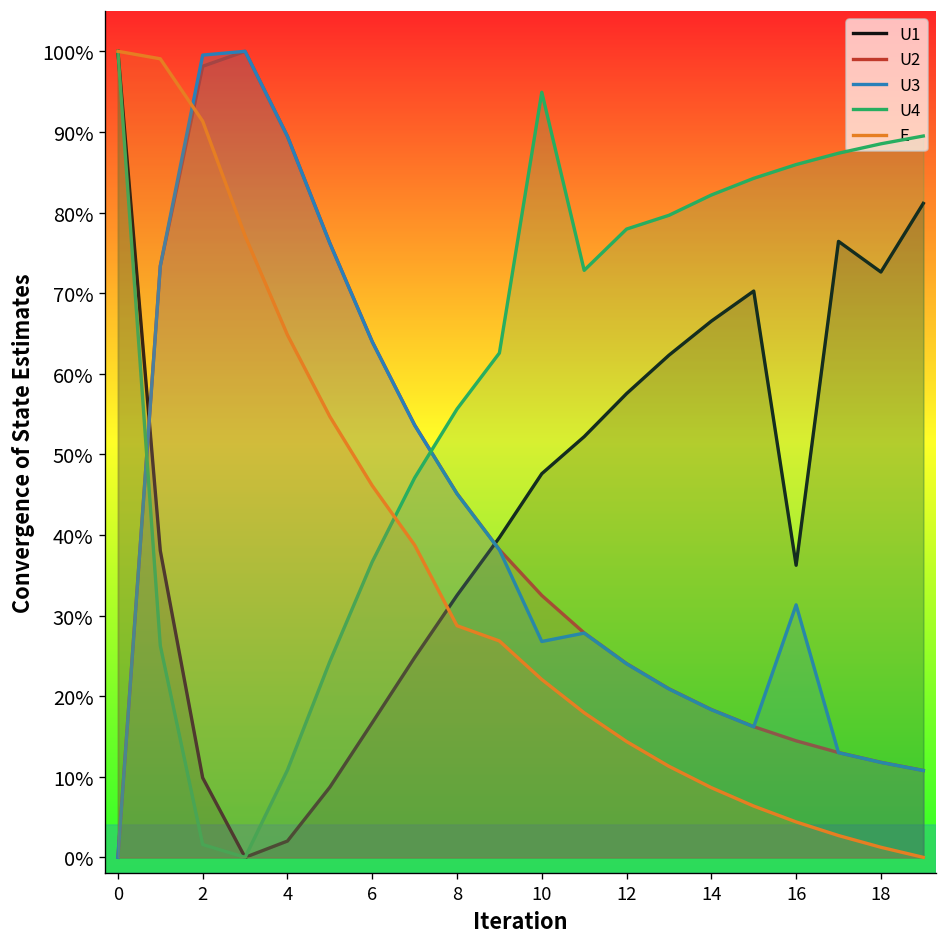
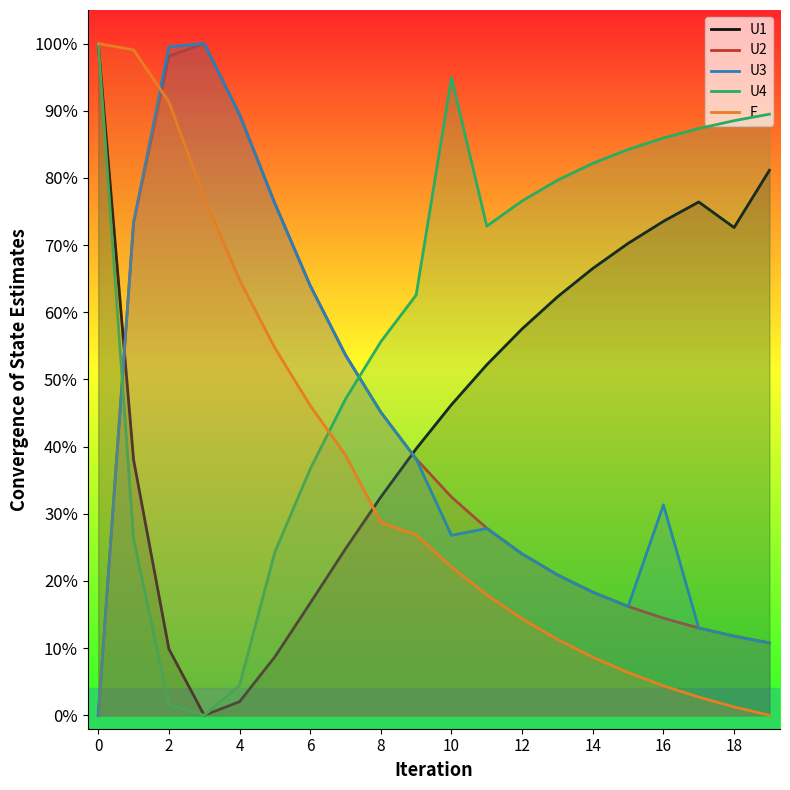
U4, 4: 11% -> 4%
U1, 10: 48% -> 46%
U4, 12: 78% -> 77%
U1, 16: 36% -> 74%
